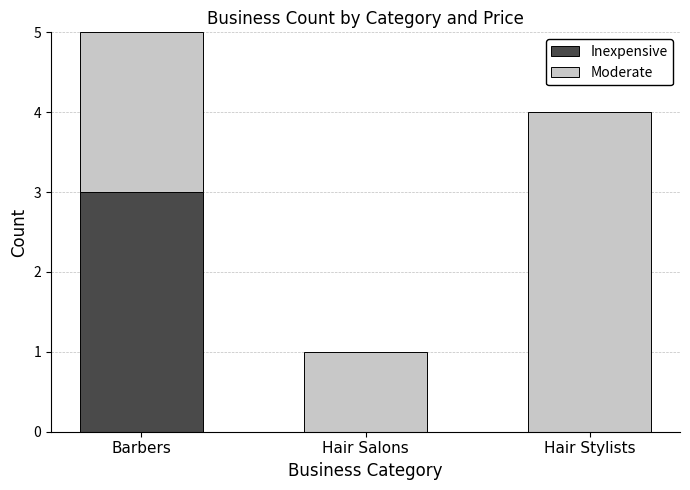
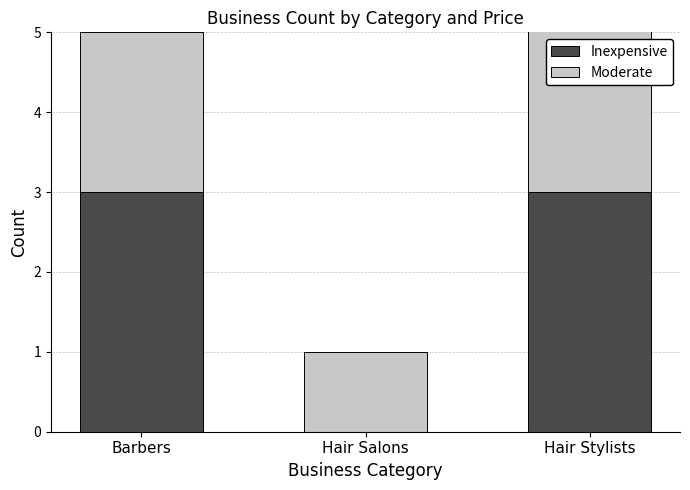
Inexpensive, Hair Stylists: 0 -> 3
